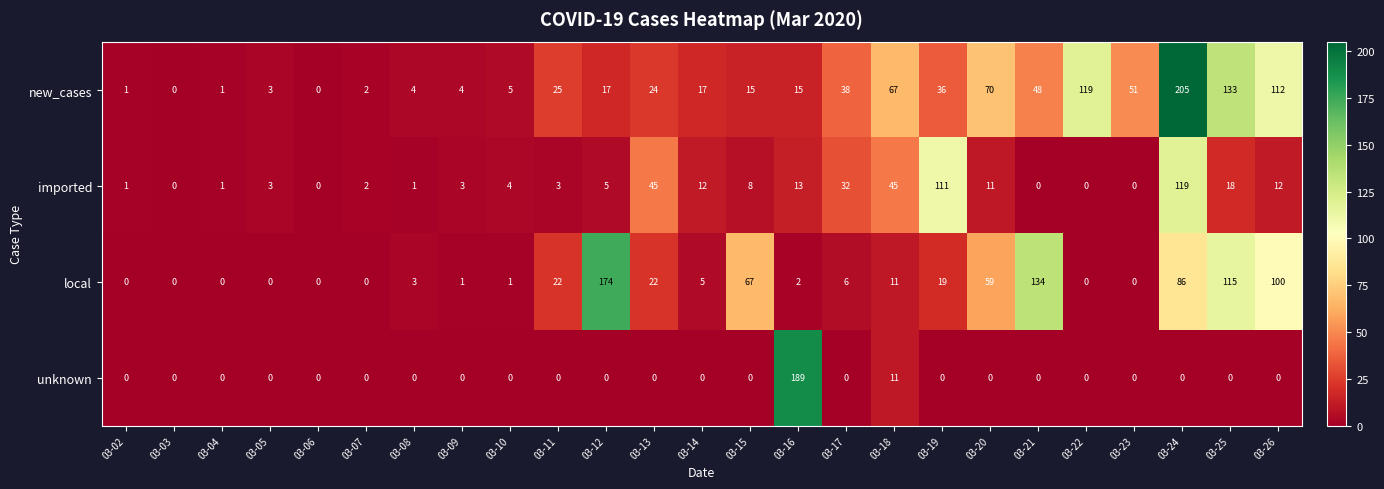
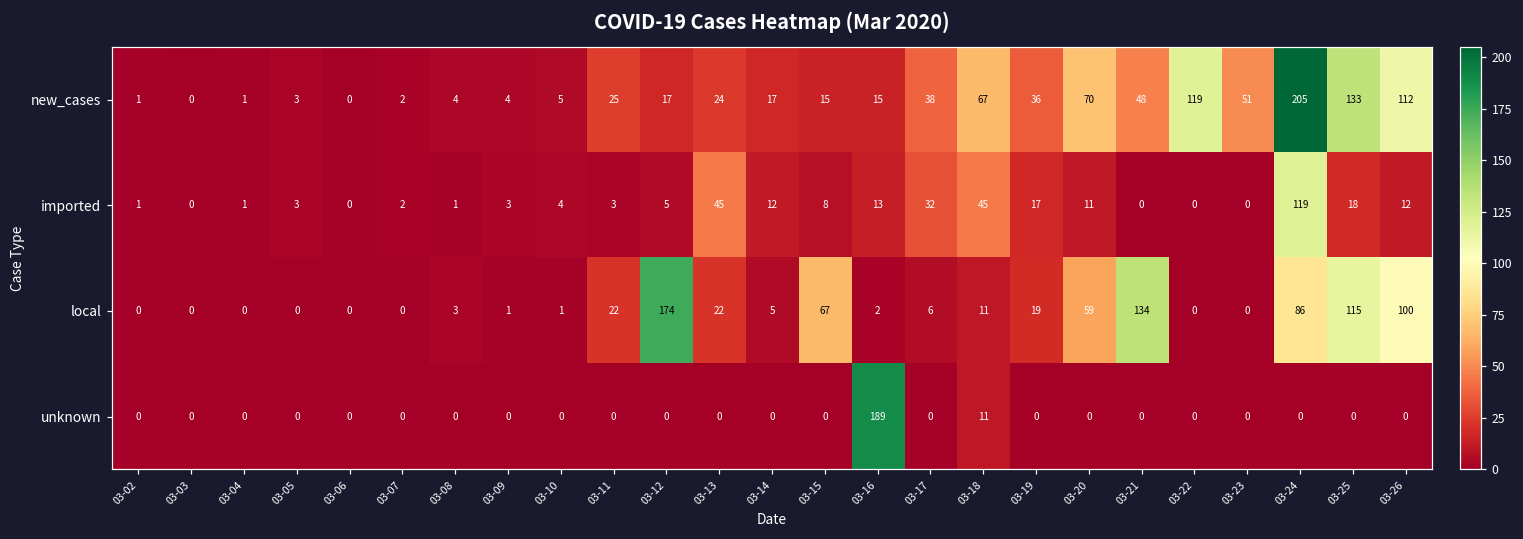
imported, 03-19: 111 -> 17
